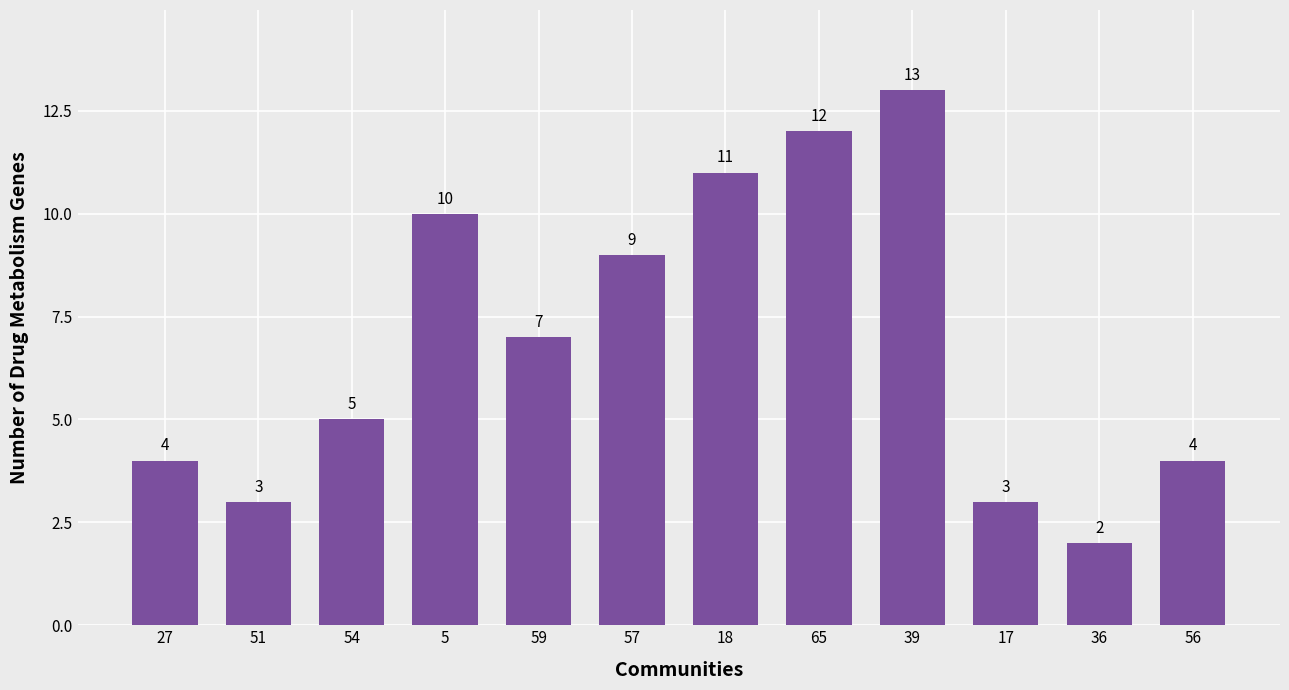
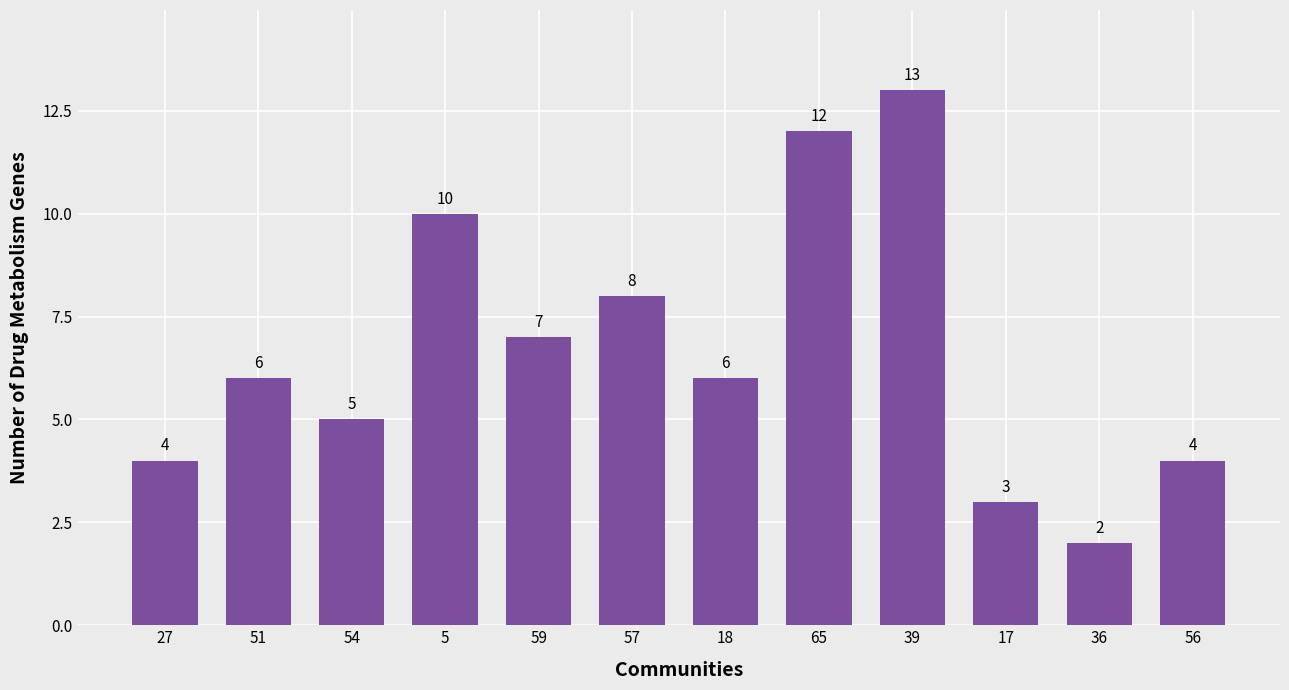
51: 3 -> 6
57: 9 -> 8
18: 11 -> 6
